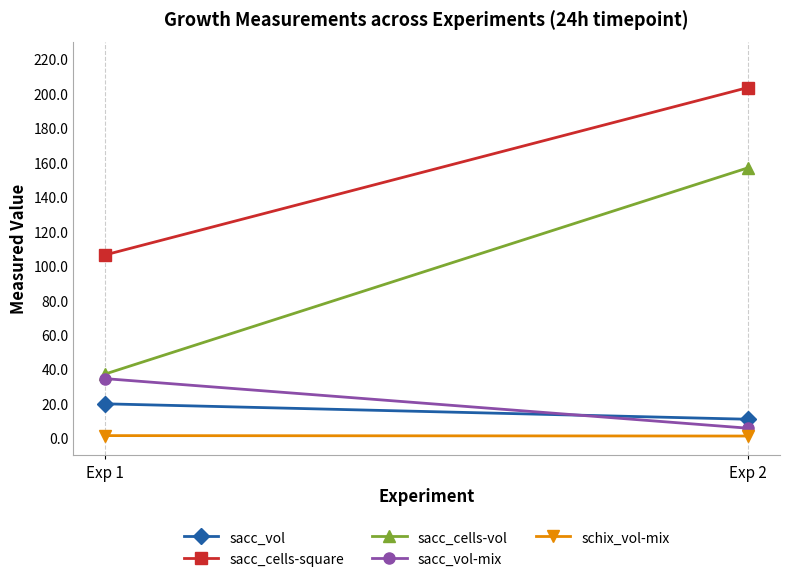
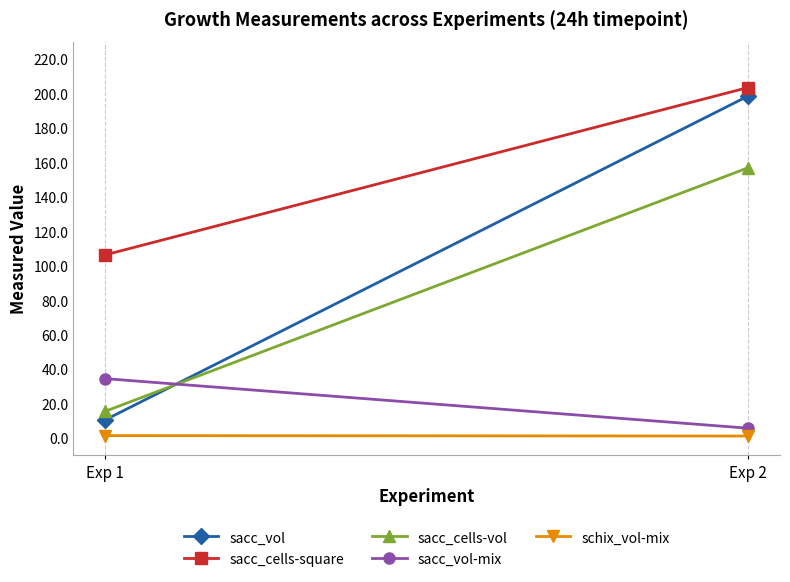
sacc_vol, Exp 1: 20 -> 11
sacc_cells-vol, Exp 1: 37 -> 16
sacc_vol, Exp 2: 11 -> 199
